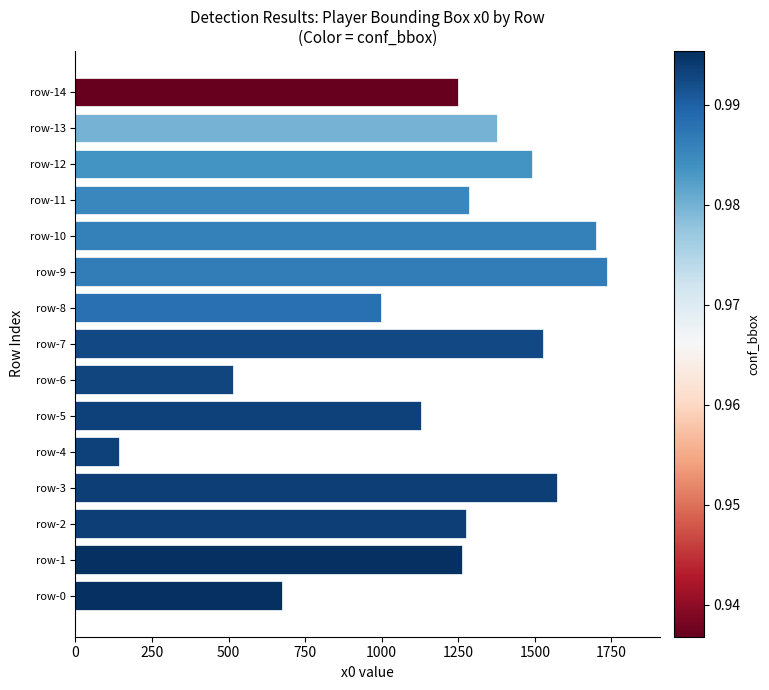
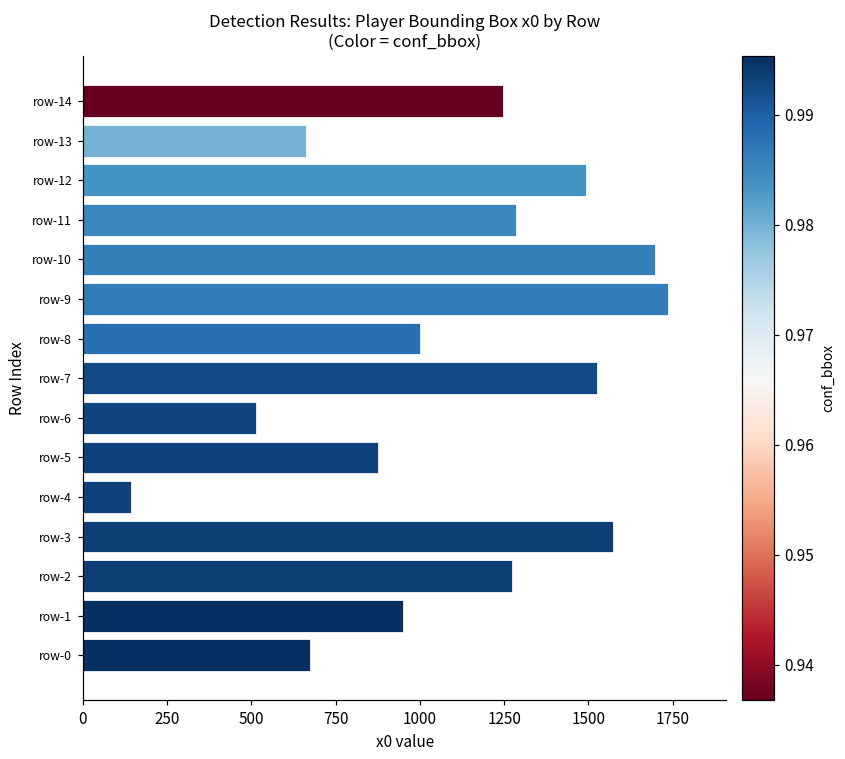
row-13: 1380 -> 660
row-5: 1130 -> 880
row-1: 1260 -> 950
